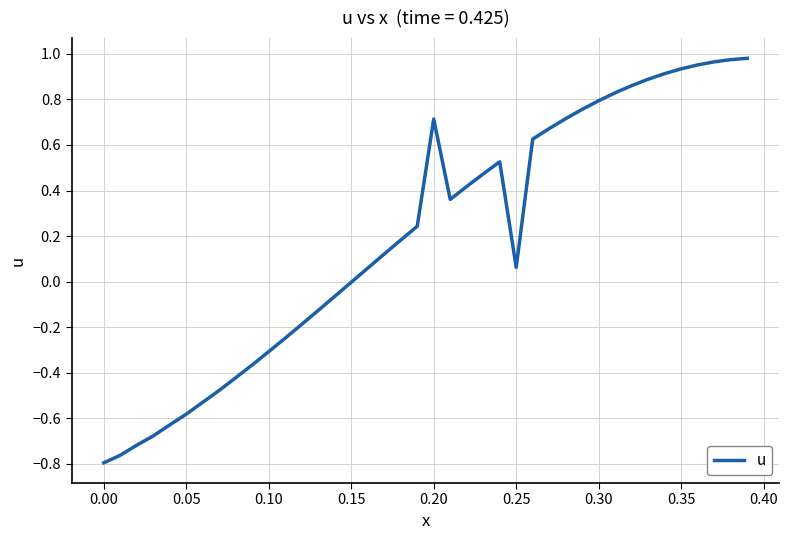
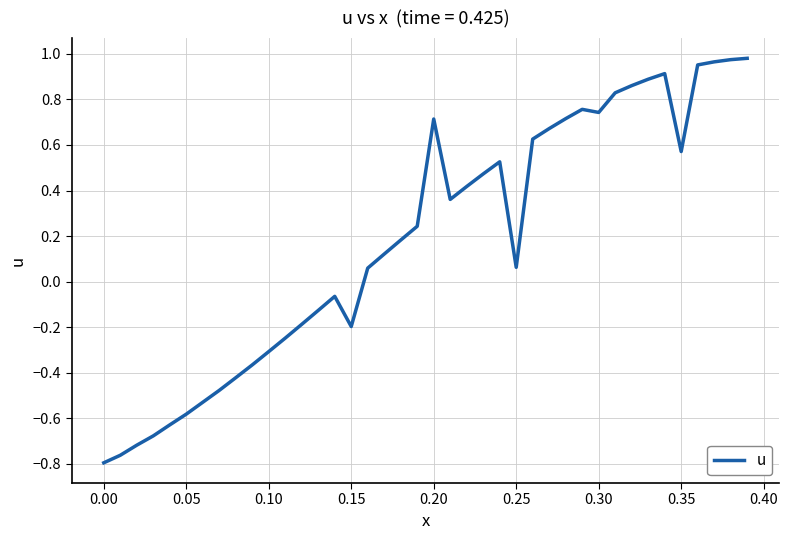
0.15: 0.00 -> -0.20
0.30: 0.79 -> 0.74
0.35: 0.93 -> 0.57
